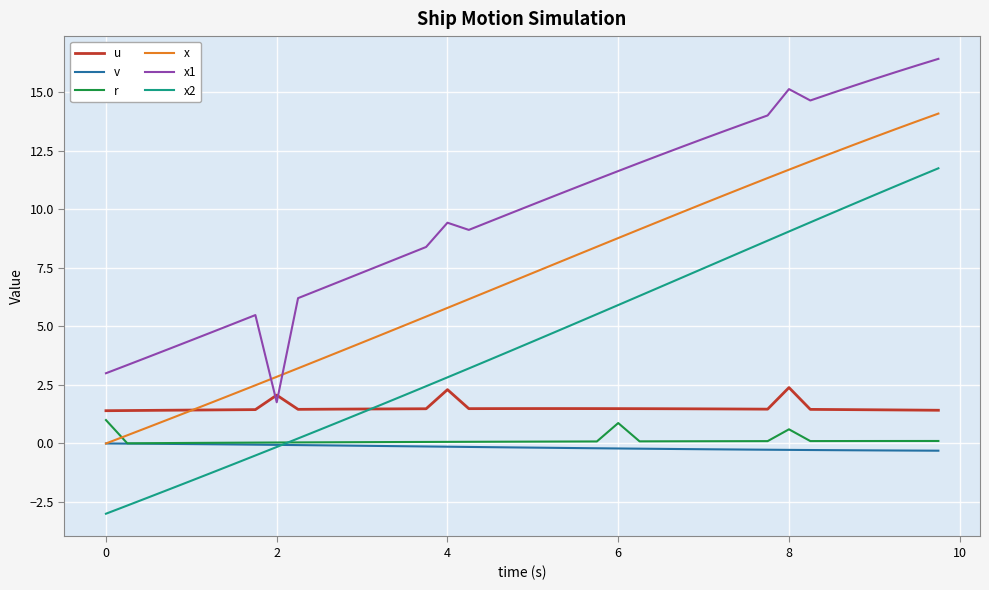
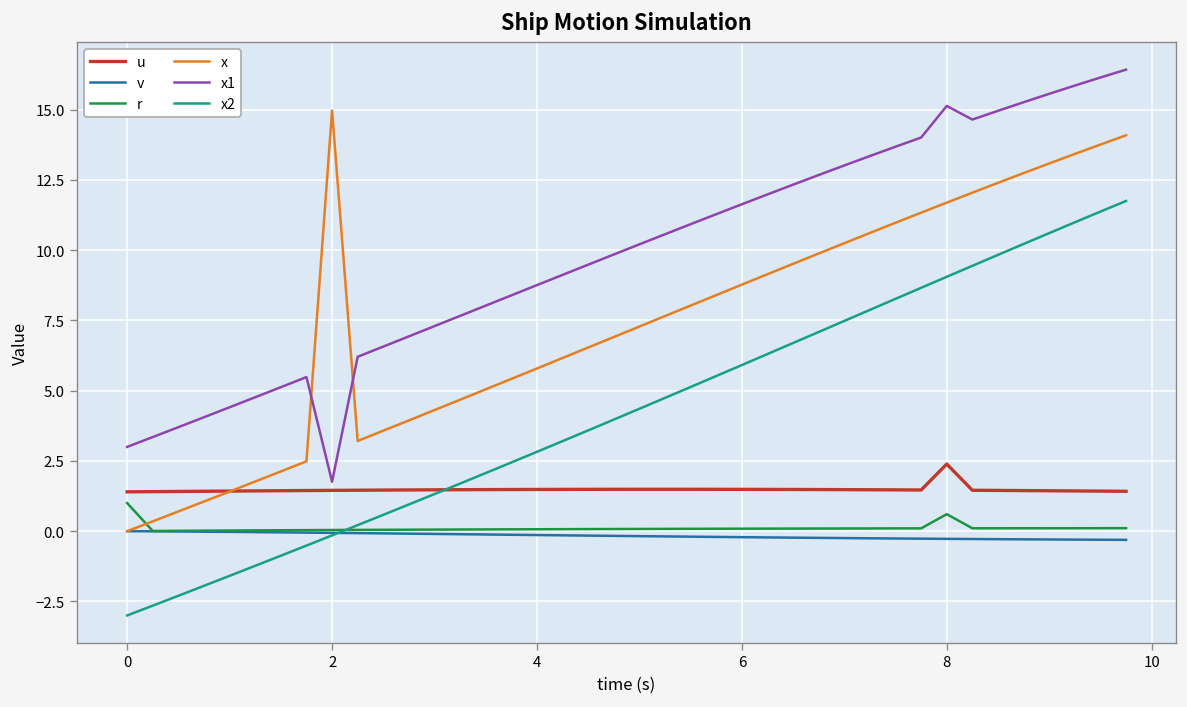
u, 2: 2.1 -> 1.5
x, 2: 2.8 -> 15.0
u, 4: 2.3 -> 1.5
x1, 4: 9.4 -> 8.8
r, 6: 0.9 -> 0.1
